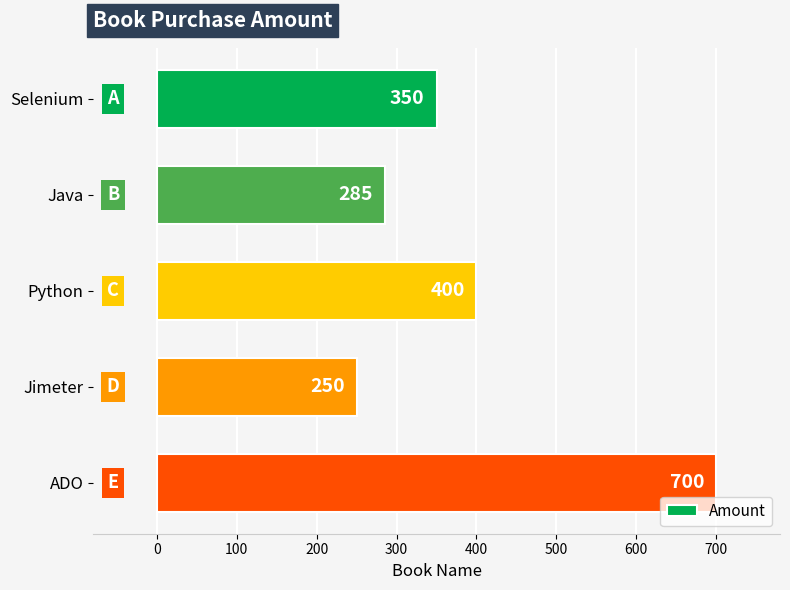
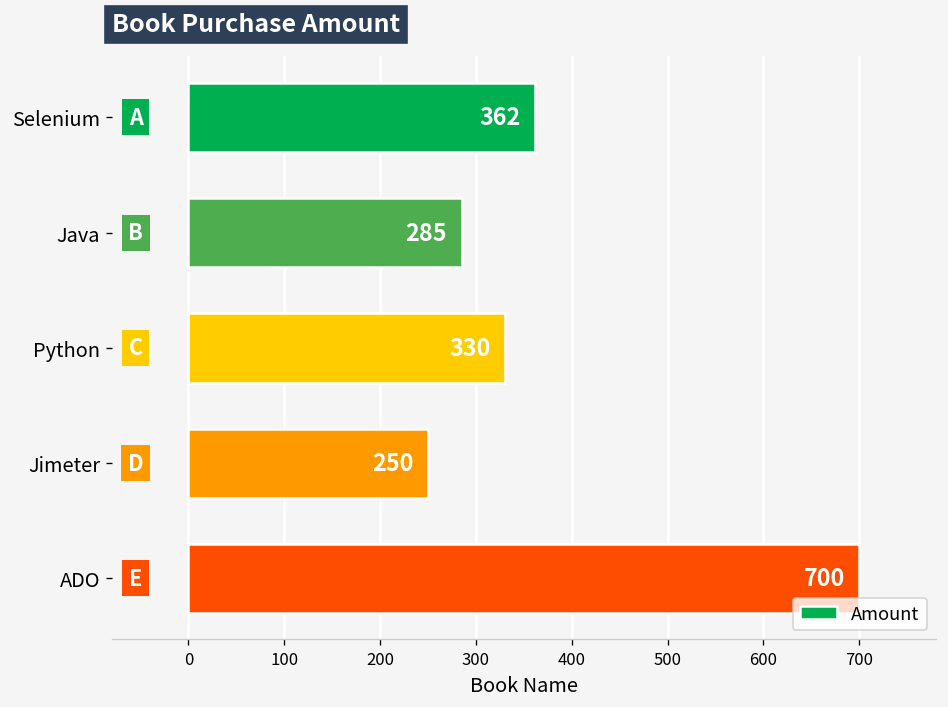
Selenium: 350 -> 362
Python: 400 -> 330
